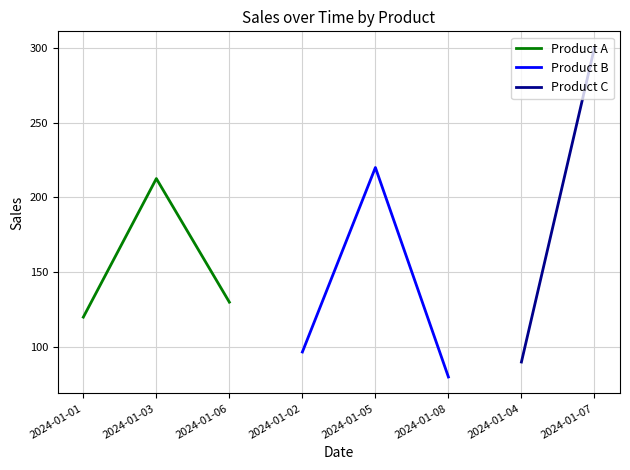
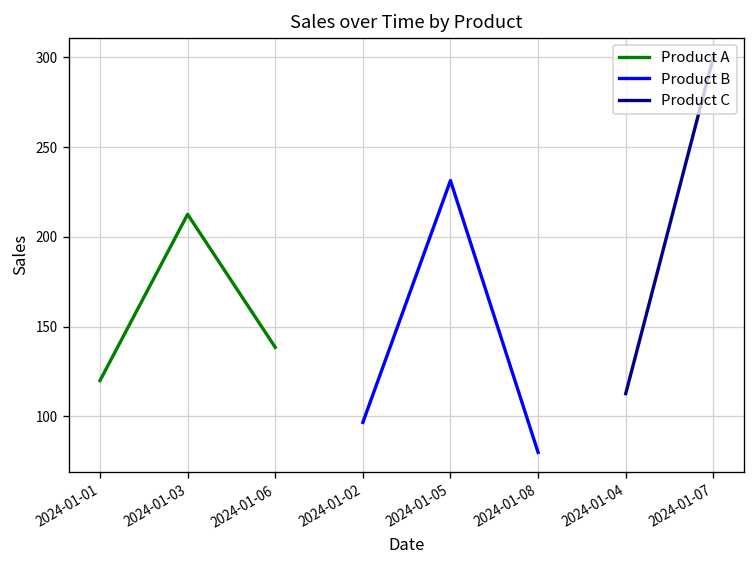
Product A, 2024-01-06: 130 -> 139
Product B, 2024-01-05: 220 -> 231
Product C, 2024-01-04: 90 -> 113
